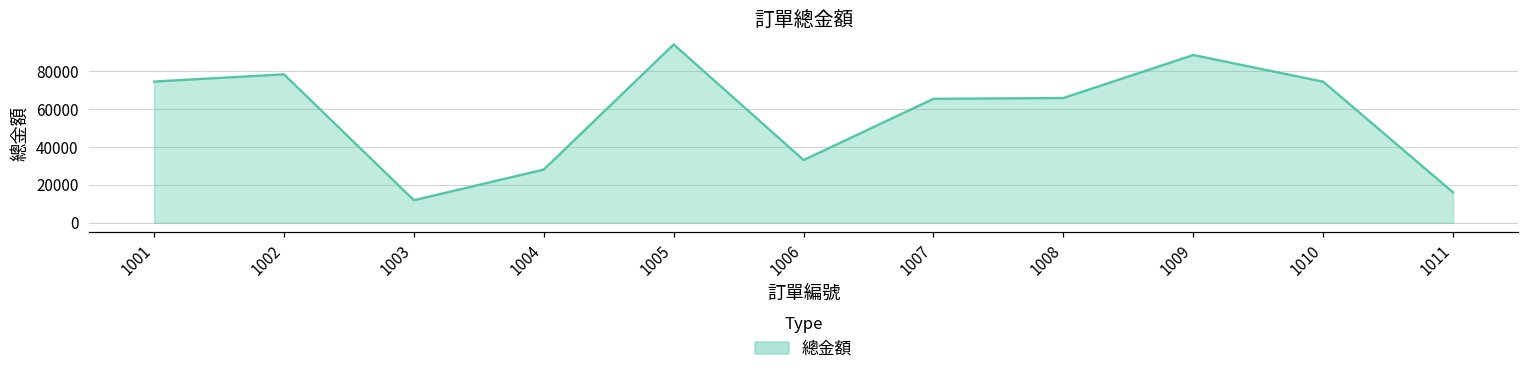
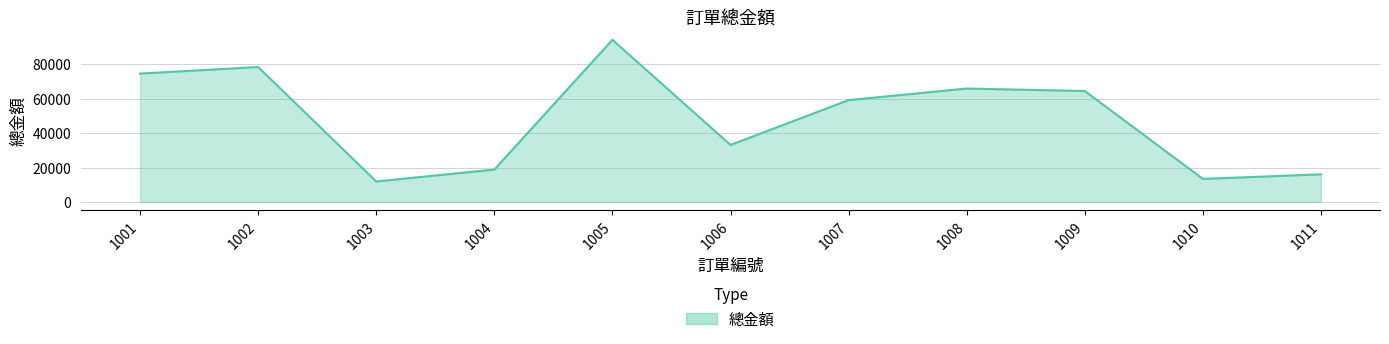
1004: 28000 -> 19000
1007: 65000 -> 59000
1009: 89000 -> 64000
1010: 74000 -> 13000
